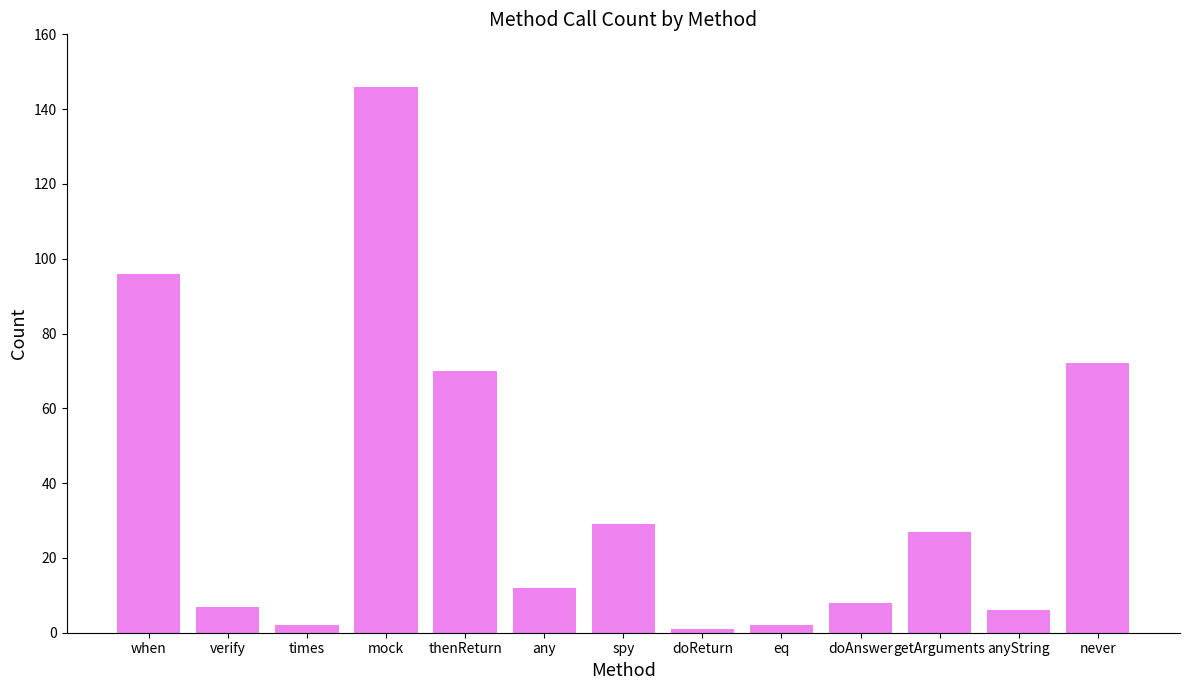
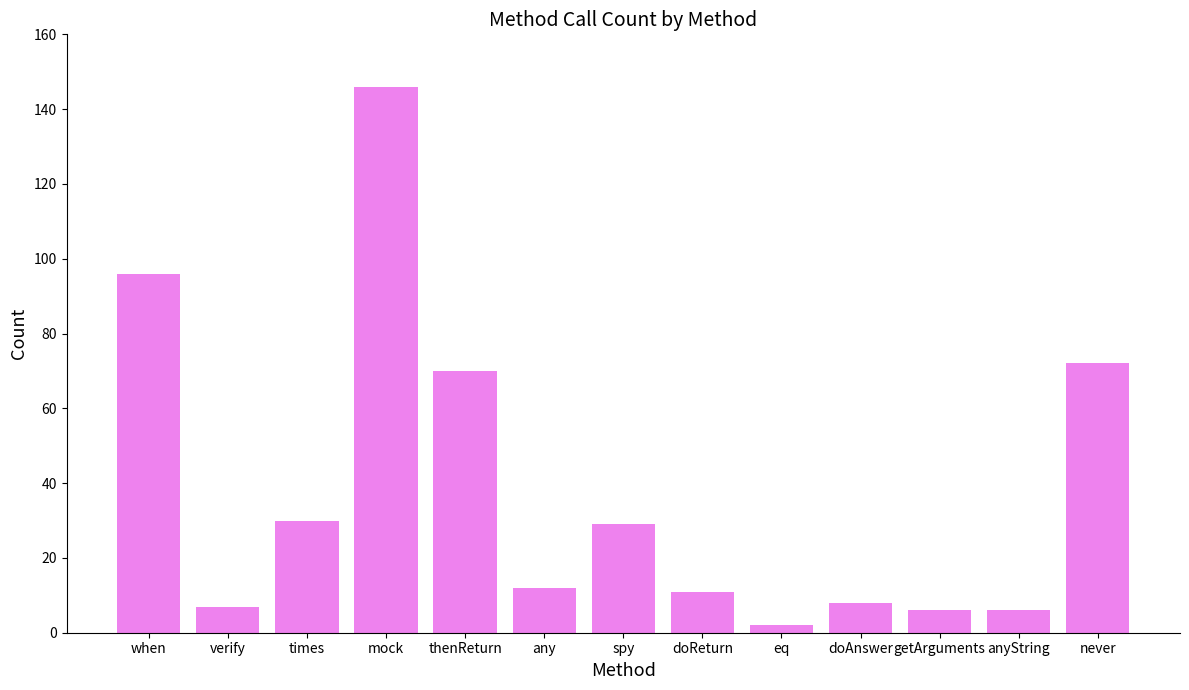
times: 2 -> 30
doReturn: 1 -> 11
getArguments: 27 -> 6
